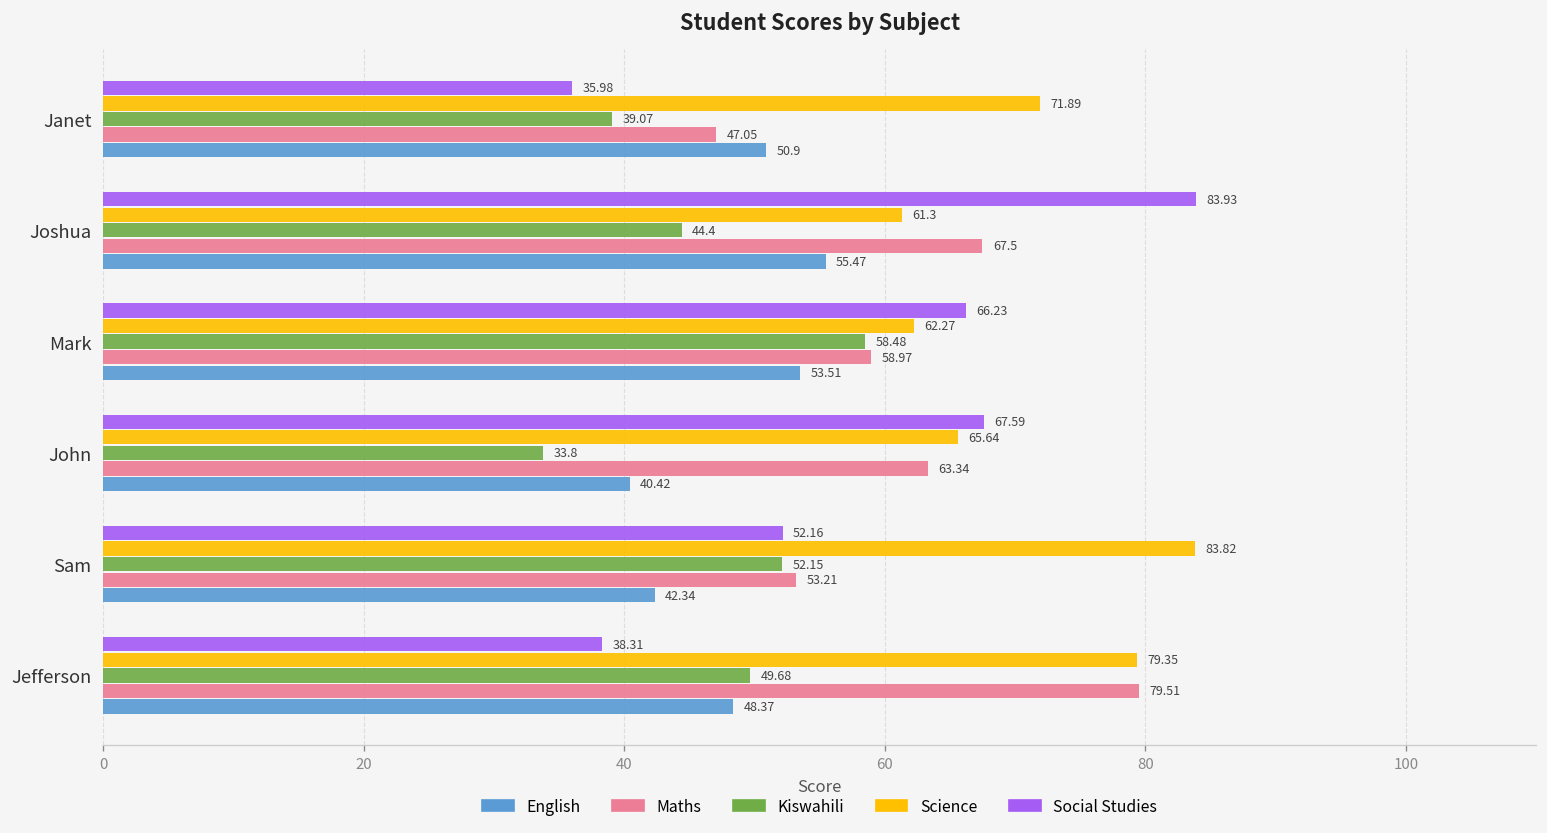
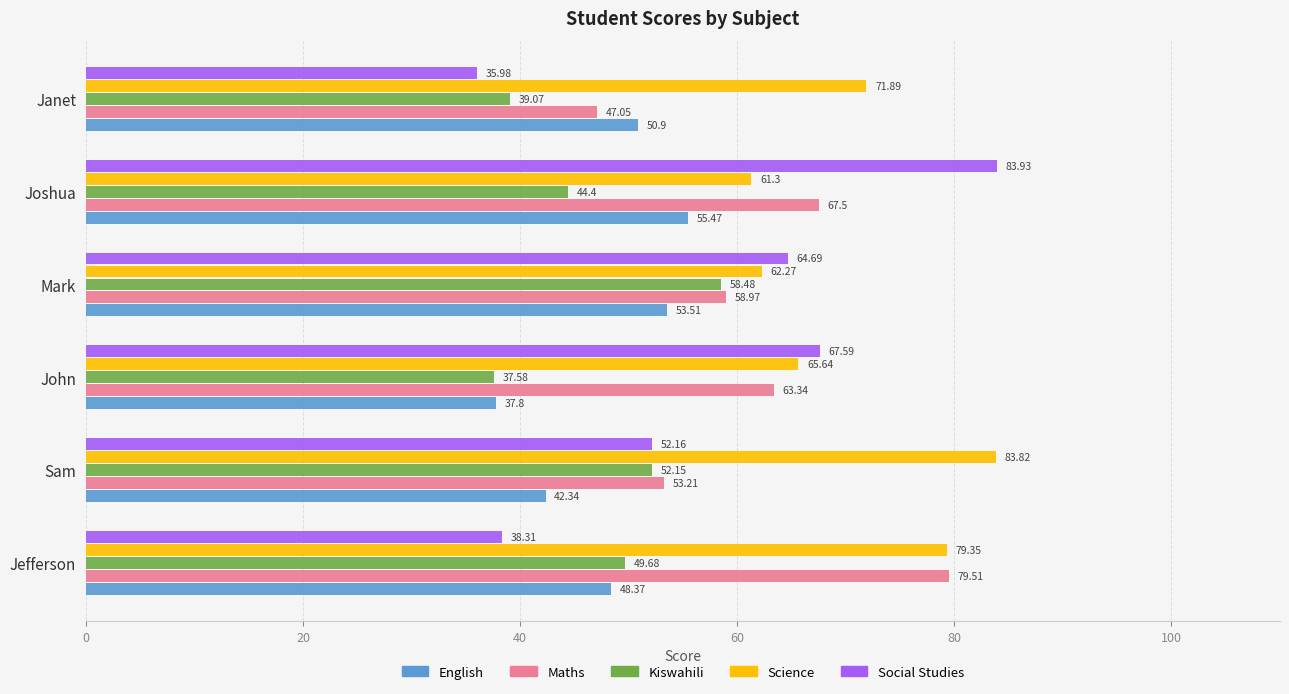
Social Studies, Mark: 66.23 -> 64.69
Kiswahili, John: 33.8 -> 37.58
English, John: 40.42 -> 37.8
